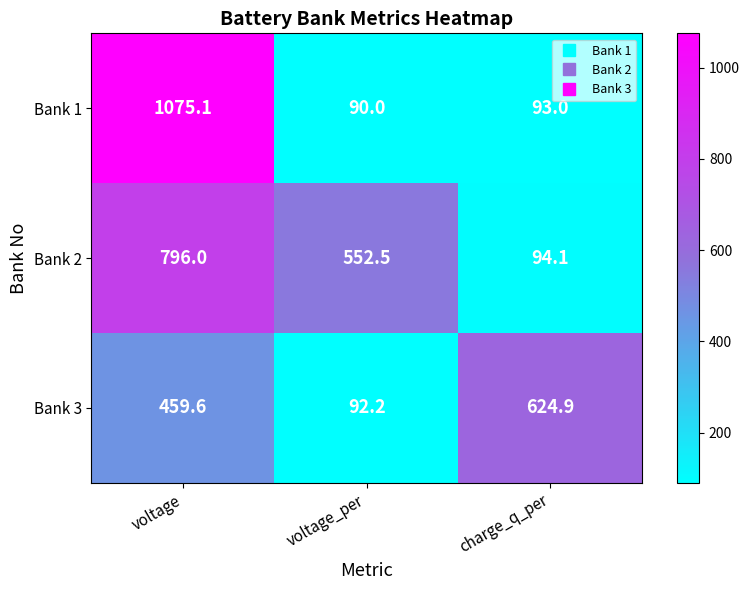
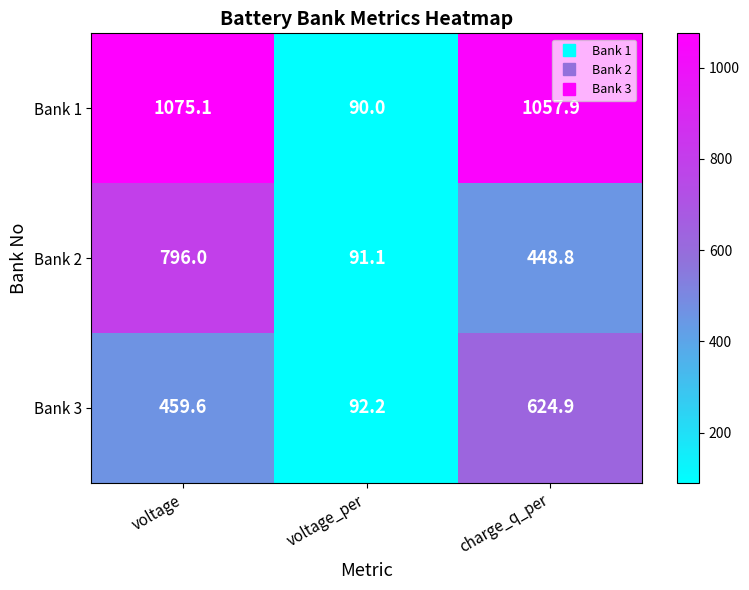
Bank 1, charge_q_per: 93.0 -> 1057.9
Bank 2, voltage_per: 552.5 -> 91.1
Bank 2, charge_q_per: 94.1 -> 448.8
